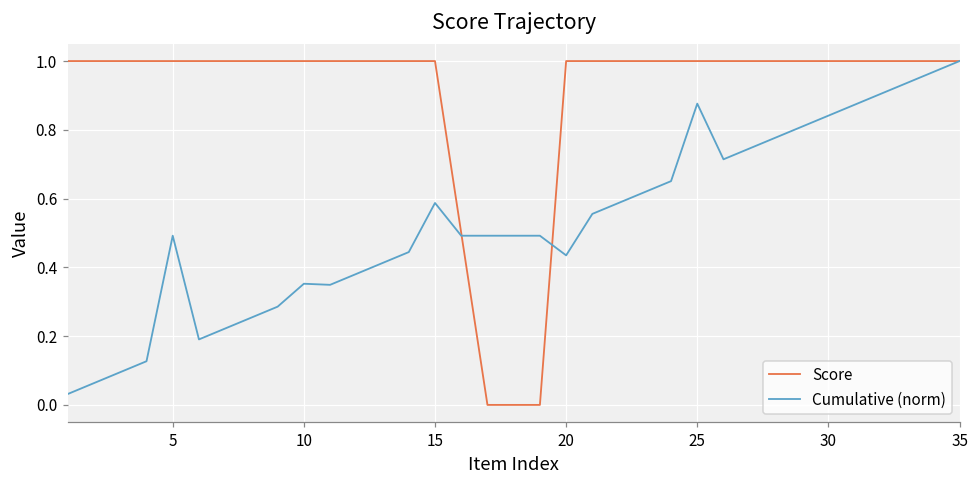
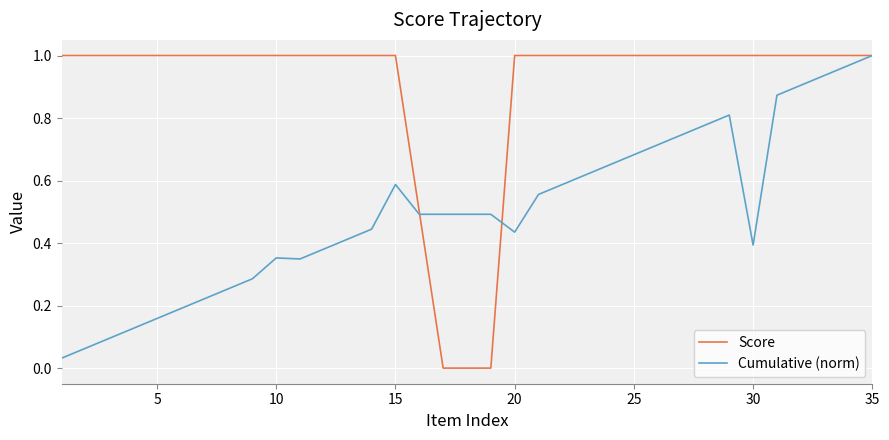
Cumulative (norm), 5: 0.49 -> 0.16
Cumulative (norm), 25: 0.88 -> 0.68
Cumulative (norm), 30: 0.84 -> 0.39
